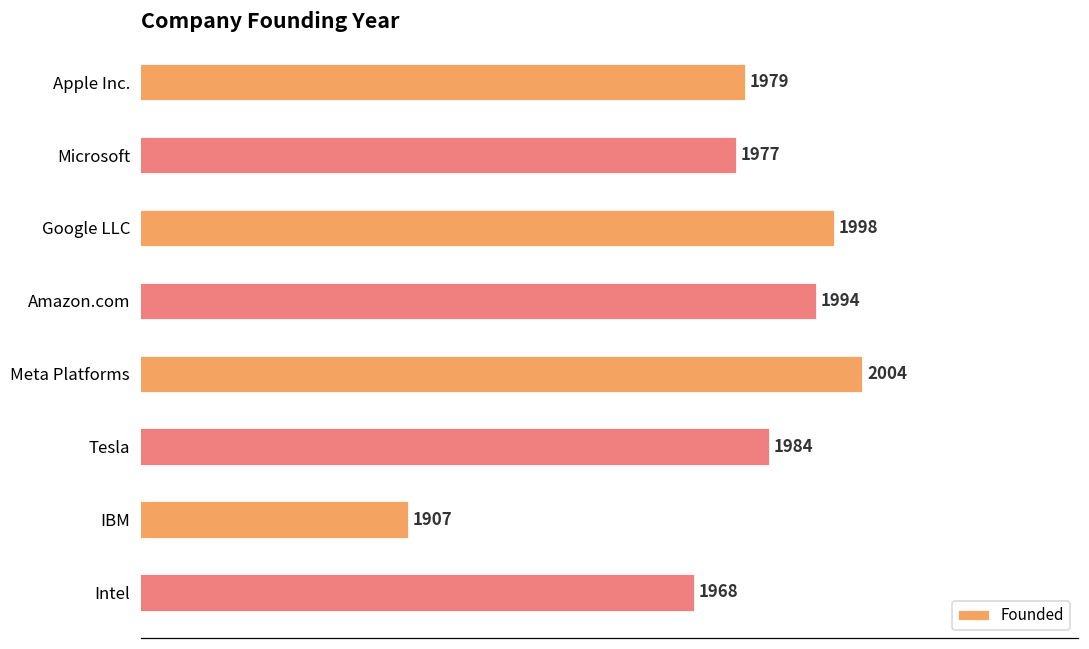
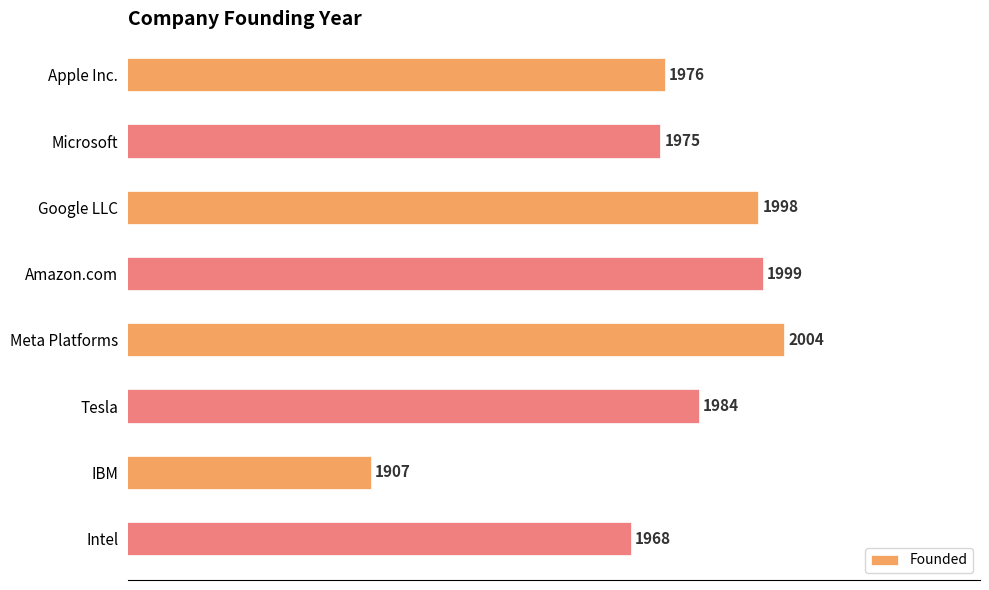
Apple Inc.: 1979 -> 1976
Microsoft: 1977 -> 1975
Amazon.com: 1994 -> 1999
